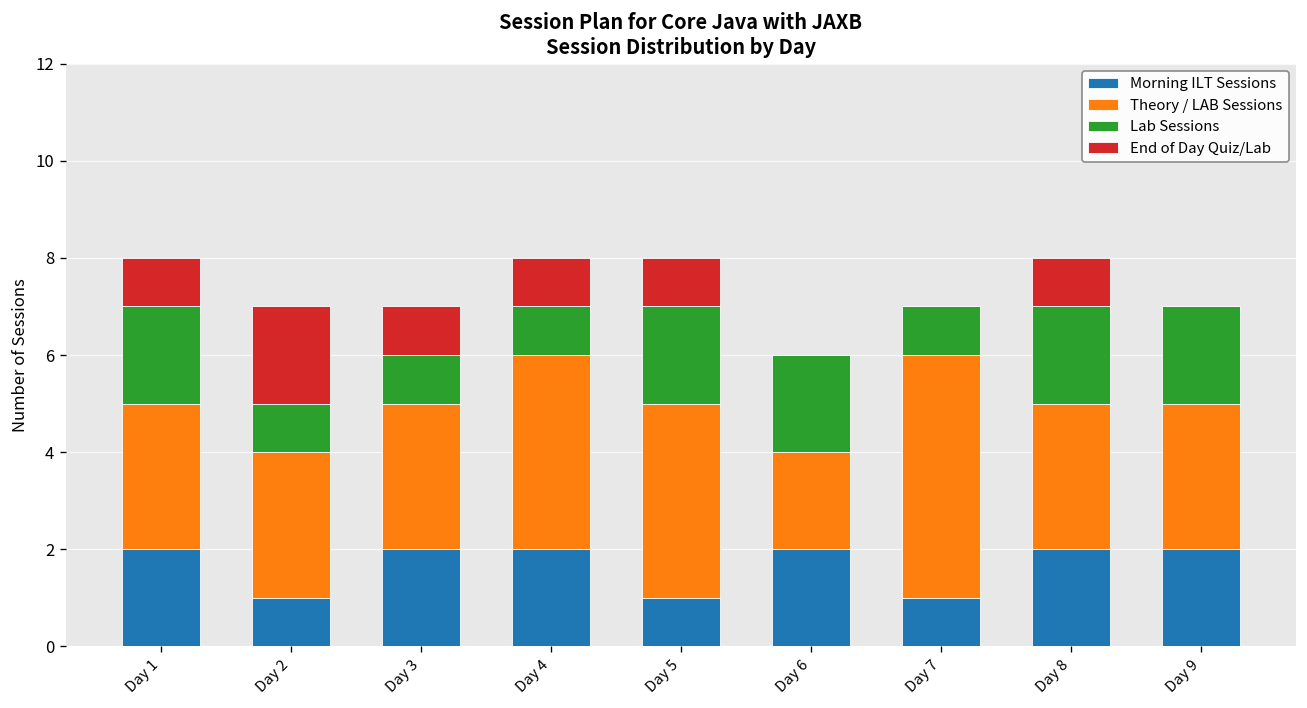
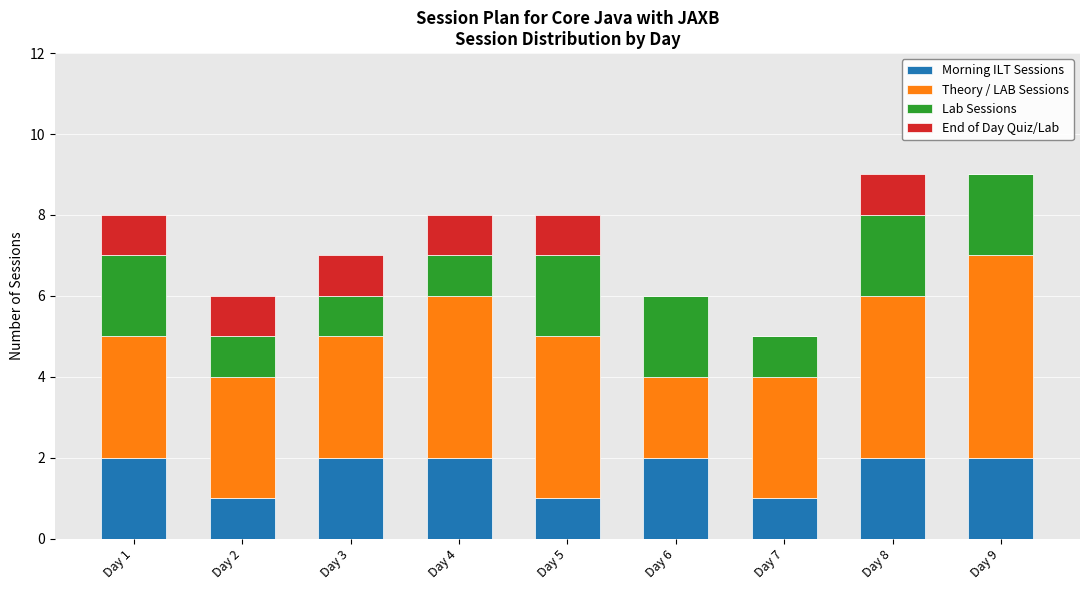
End of Day Quiz/Lab, Day 2: 2 -> 1
Theory / LAB Sessions, Day 7: 5 -> 3
Theory / LAB Sessions, Day 8: 3 -> 4
Theory / LAB Sessions, Day 9: 3 -> 5
